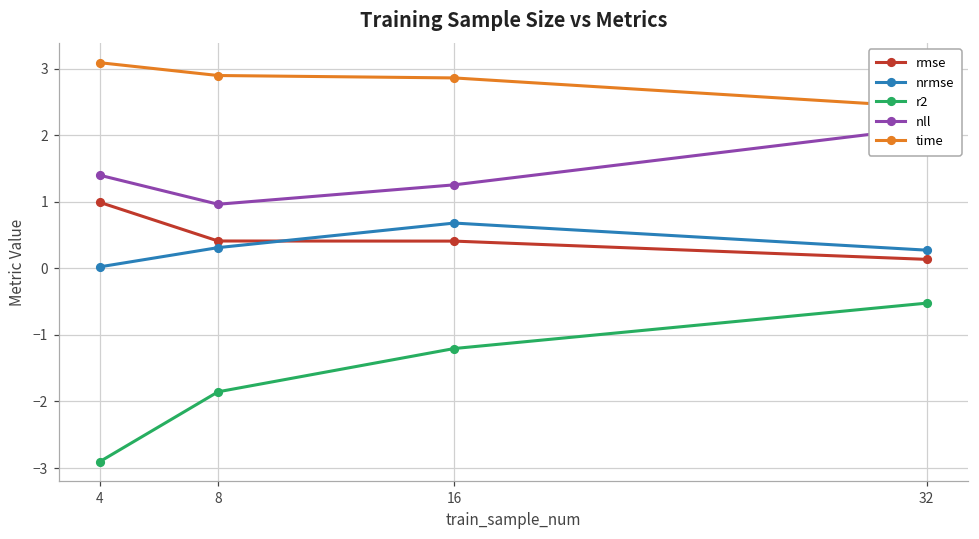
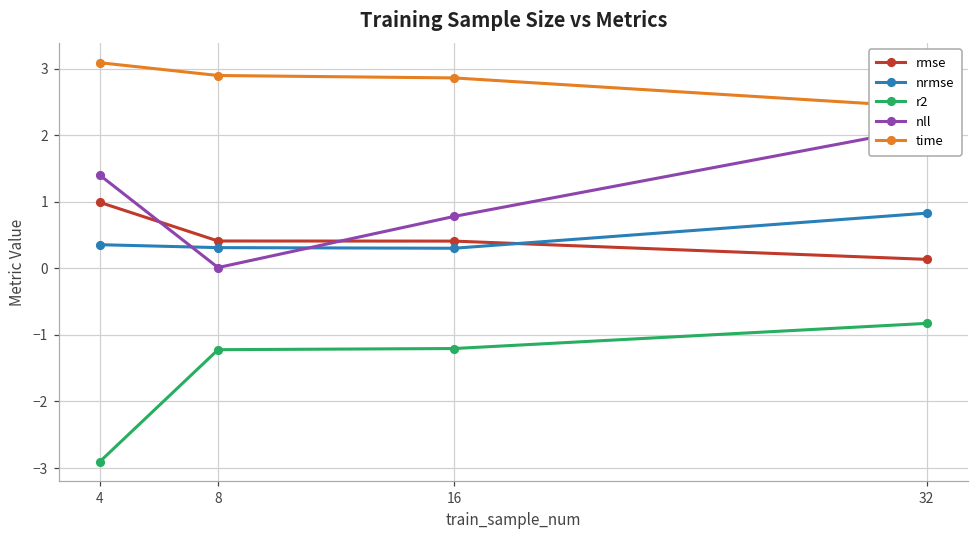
nrmse, 4: 0.0 -> 0.4
r2, 8: -1.9 -> -1.2
nll, 8: 1.0 -> 0.0
nrmse, 16: 0.7 -> 0.3
nll, 16: 1.3 -> 0.8
nrmse, 32: 0.3 -> 0.8
r2, 32: -0.5 -> -0.8
